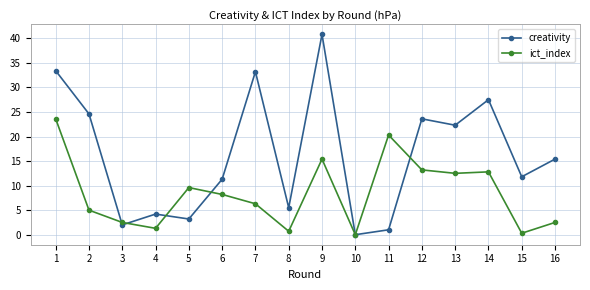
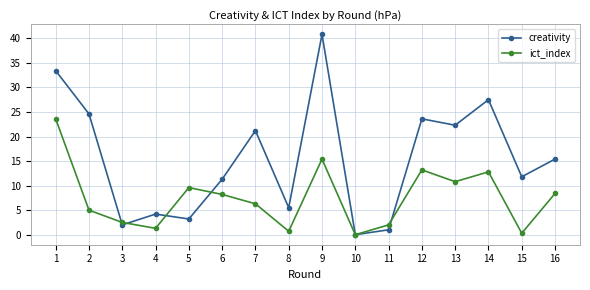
creativity, 7: 33 -> 21
ict_index, 11: 20 -> 2
ict_index, 13: 13 -> 11
ict_index, 16: 3 -> 8
